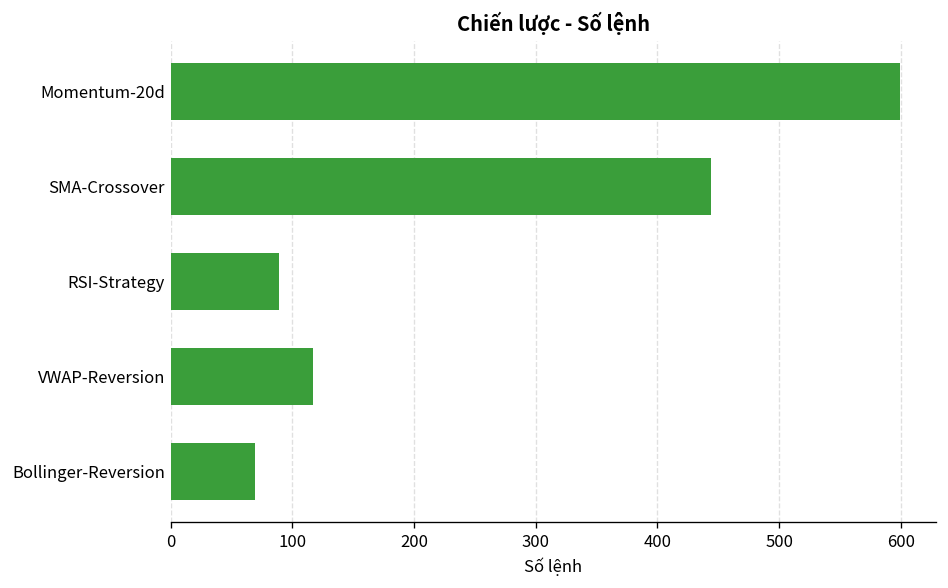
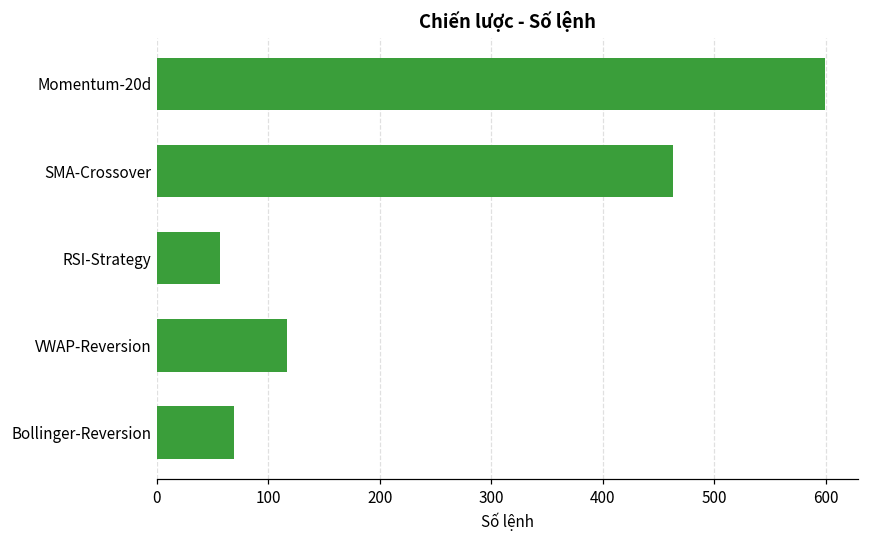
SMA-Crossover: 444 -> 463
RSI-Strategy: 89 -> 57
